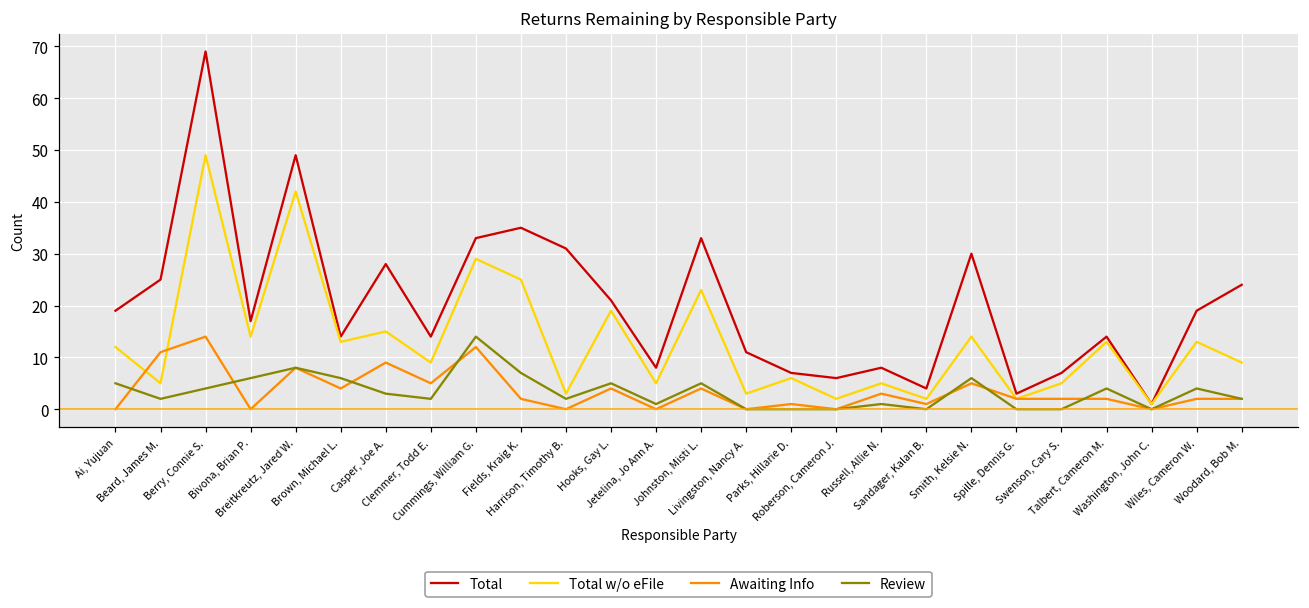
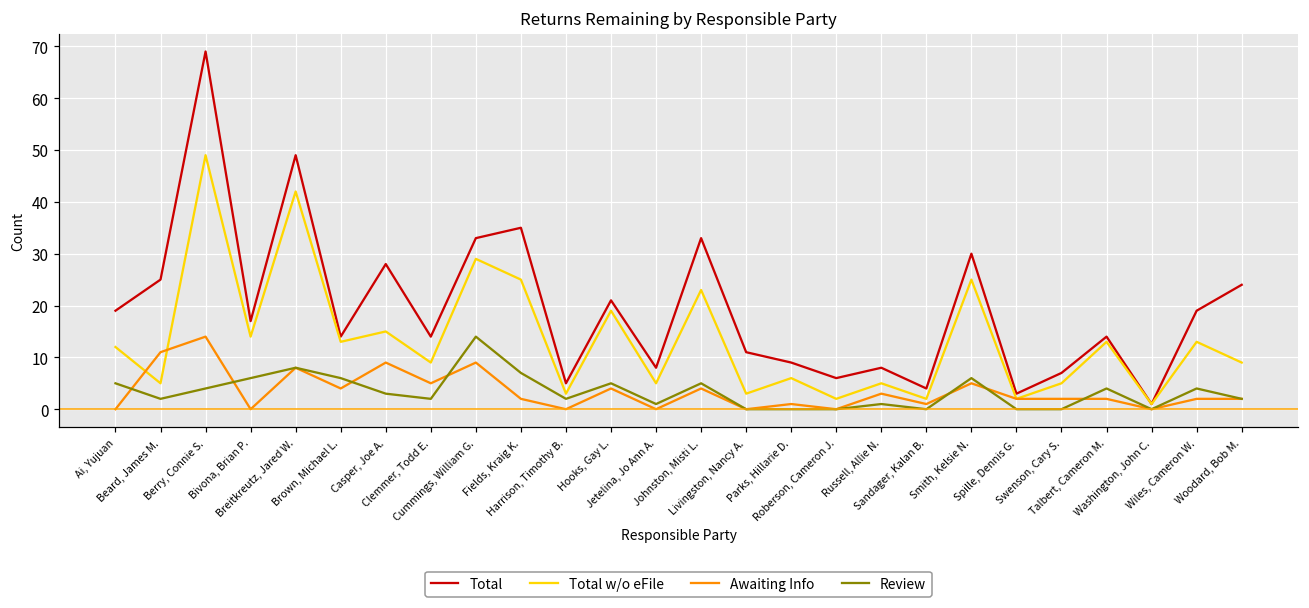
Awaiting Info, Cummings, William G.: 12 -> 9
Total, Harrison, Timothy B.: 31 -> 5
Total, Parks, Hillarie D.: 7 -> 9
Total w/o eFile, Smith, Kelsie N.: 14 -> 25
